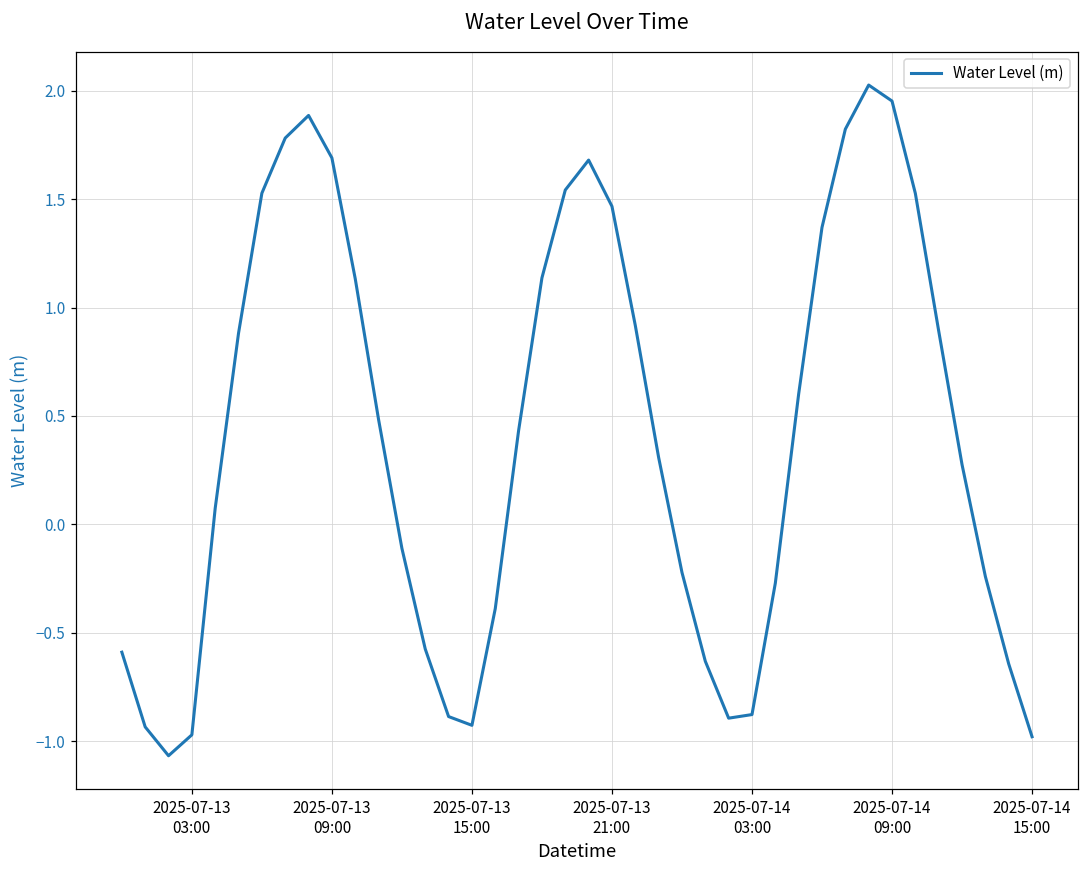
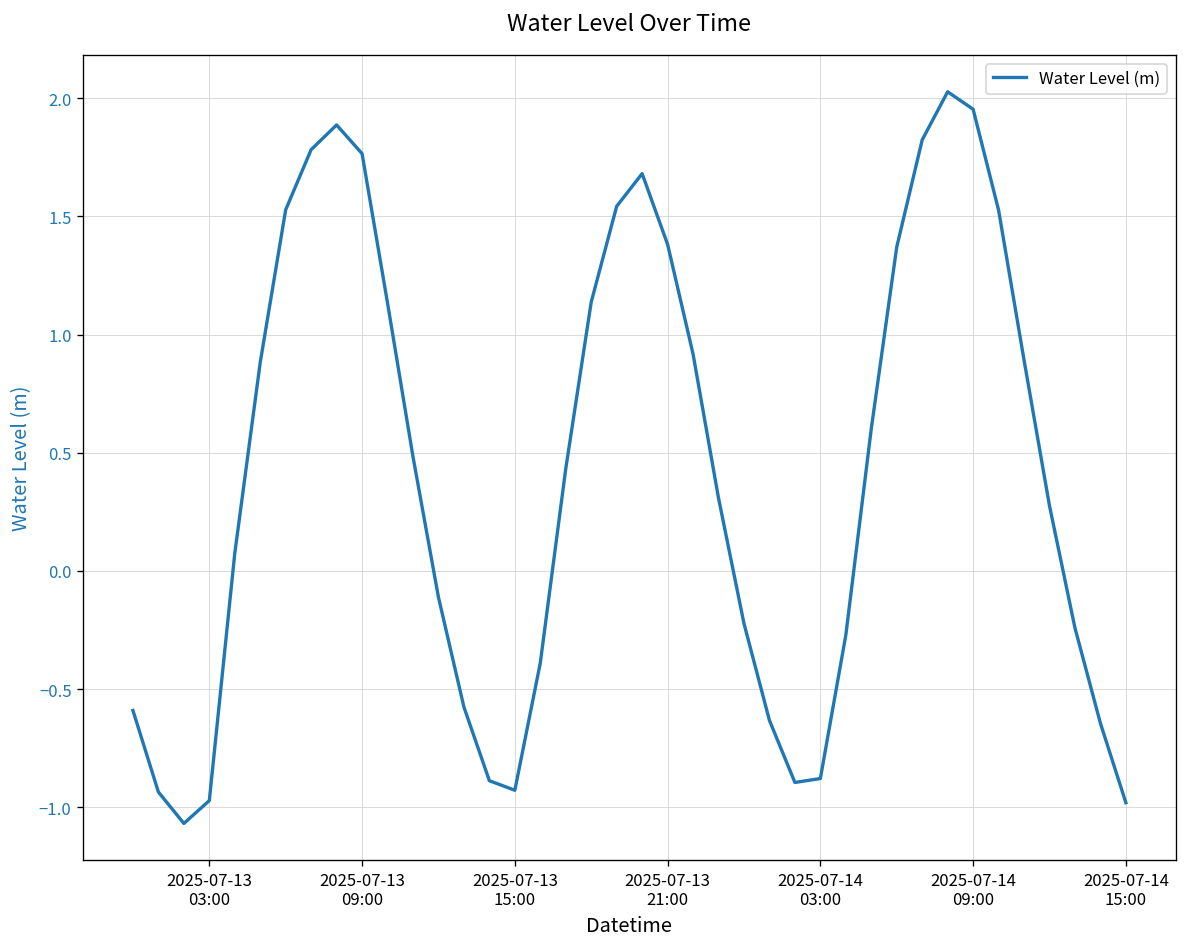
2025-07-13 09:00: 1.69 -> 1.77
2025-07-13 21:00: 1.47 -> 1.38
